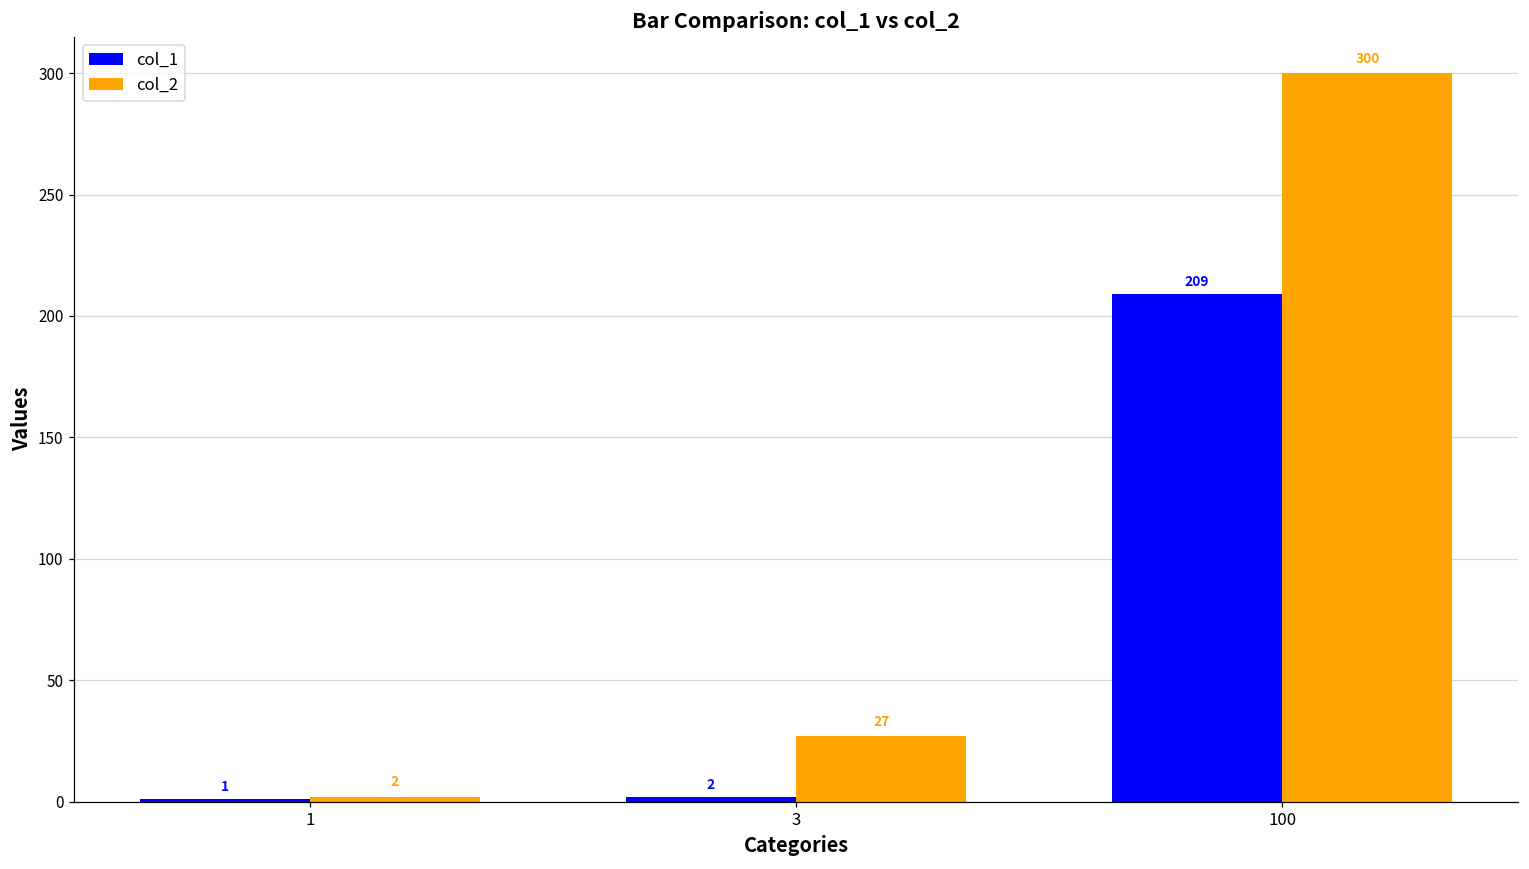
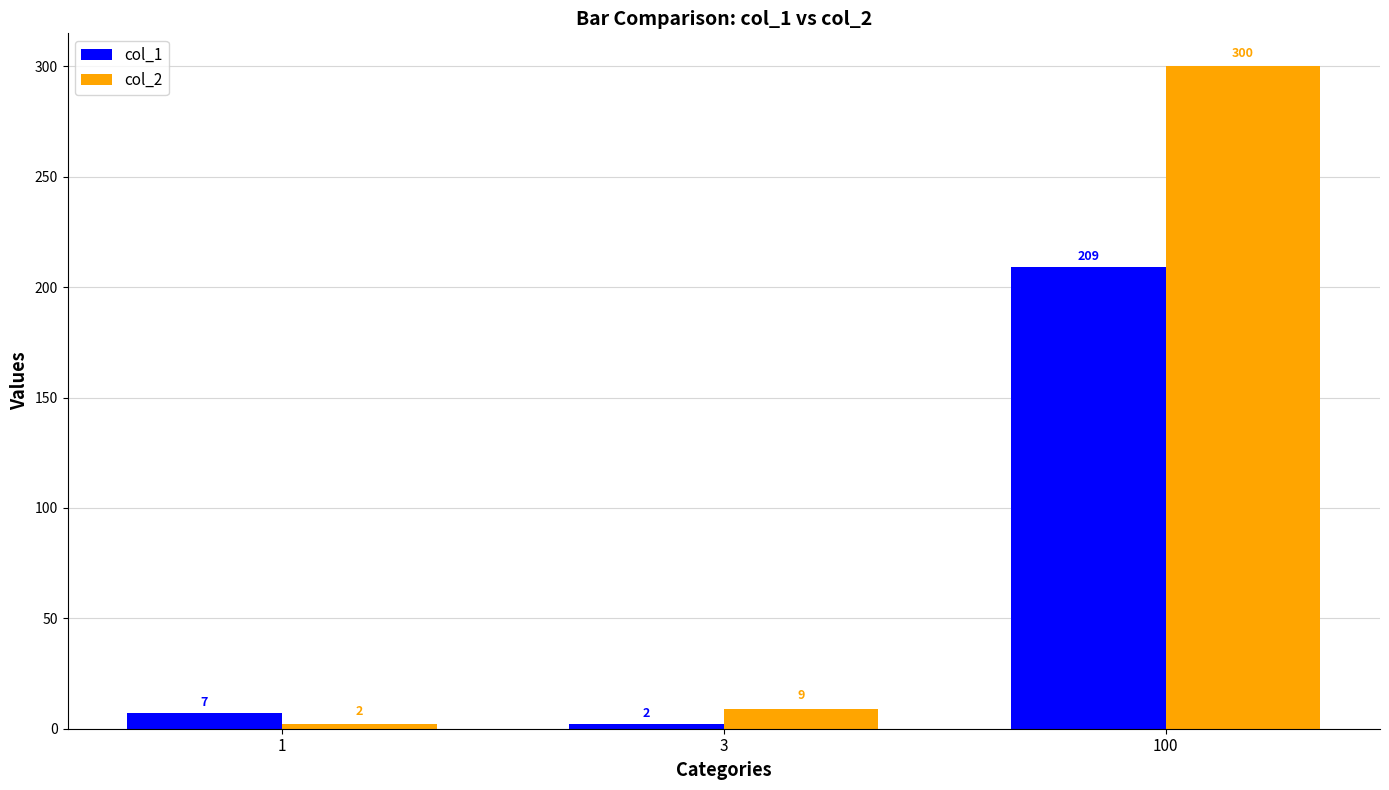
col_1, 1: 1 -> 7
col_2, 3: 27 -> 9
